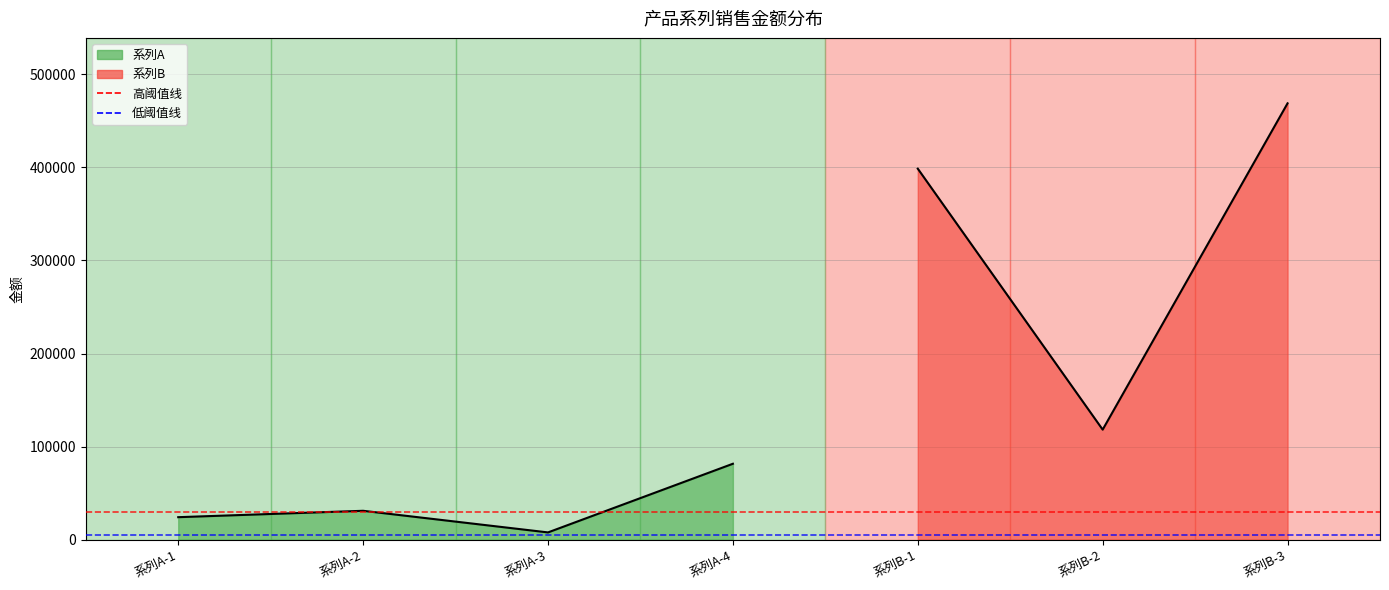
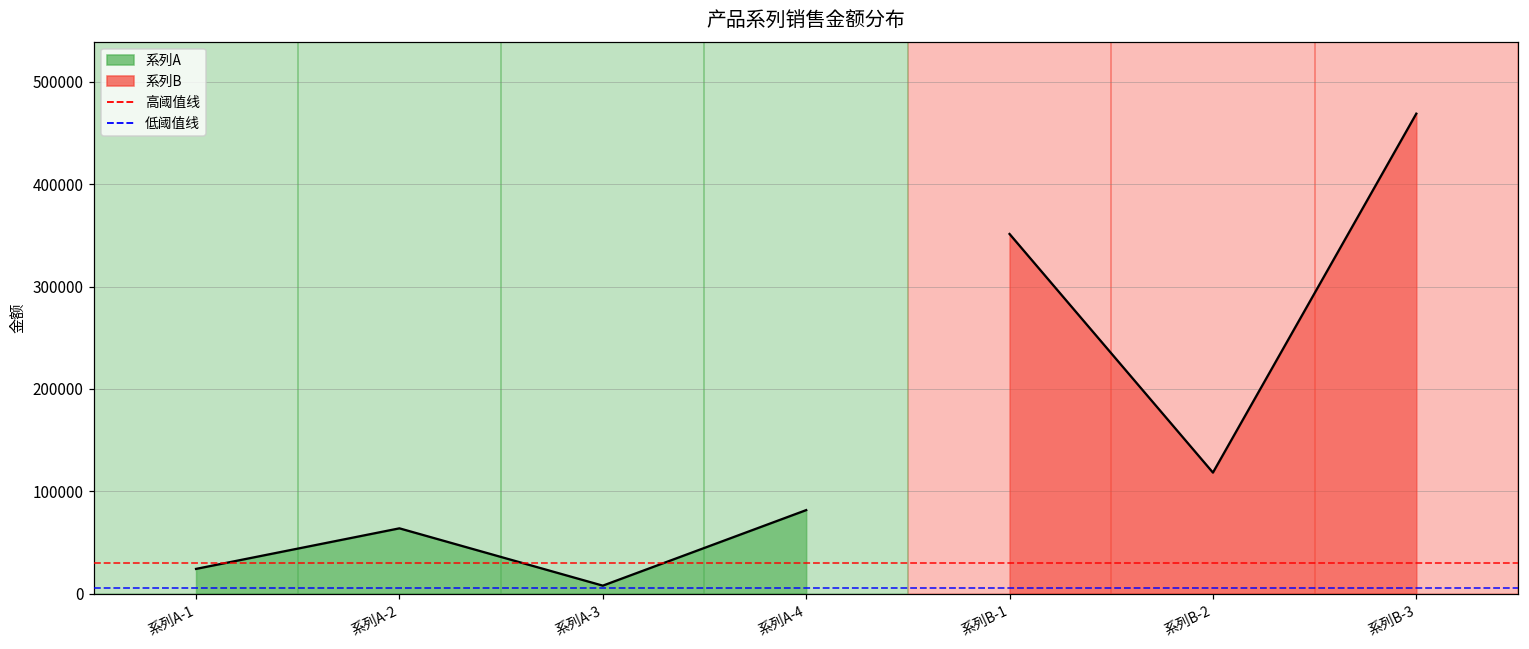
系列A, 系列A-2: 30000 -> 60000
系列B, 系列B-1: 400000 -> 350000
